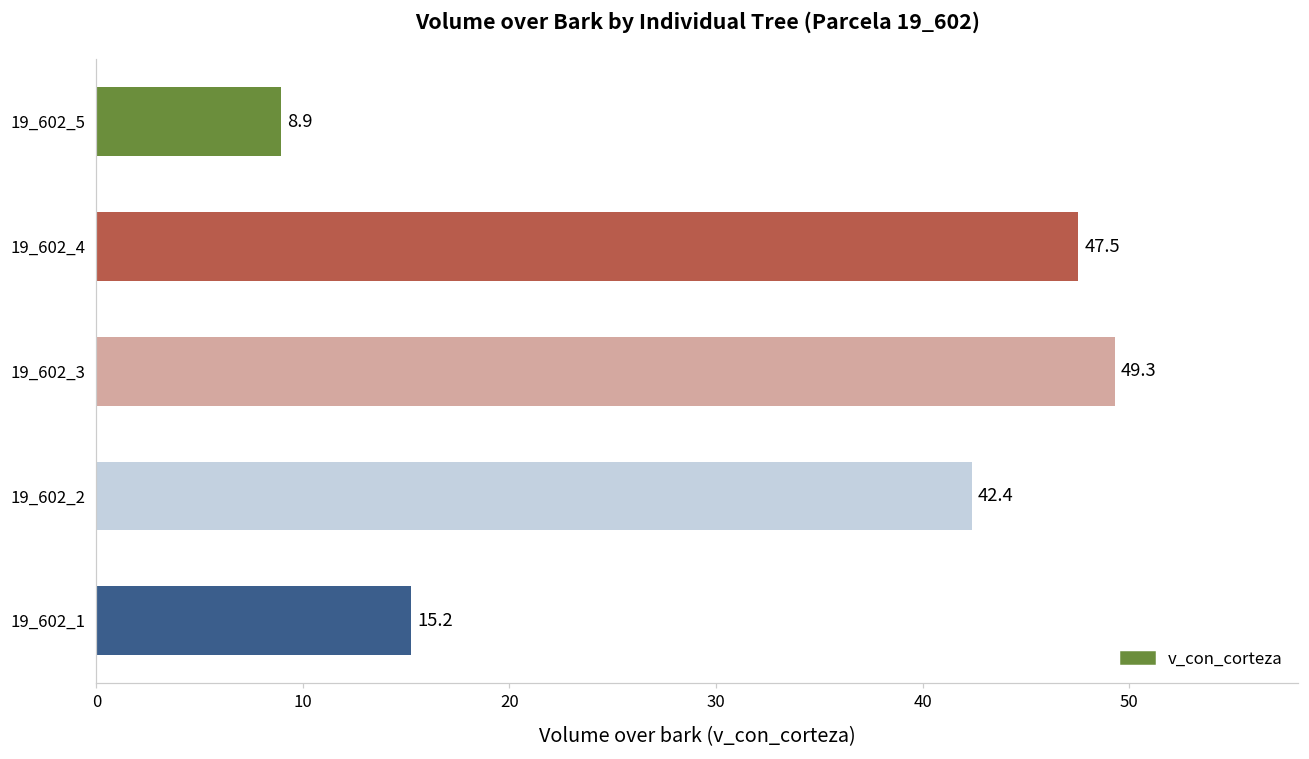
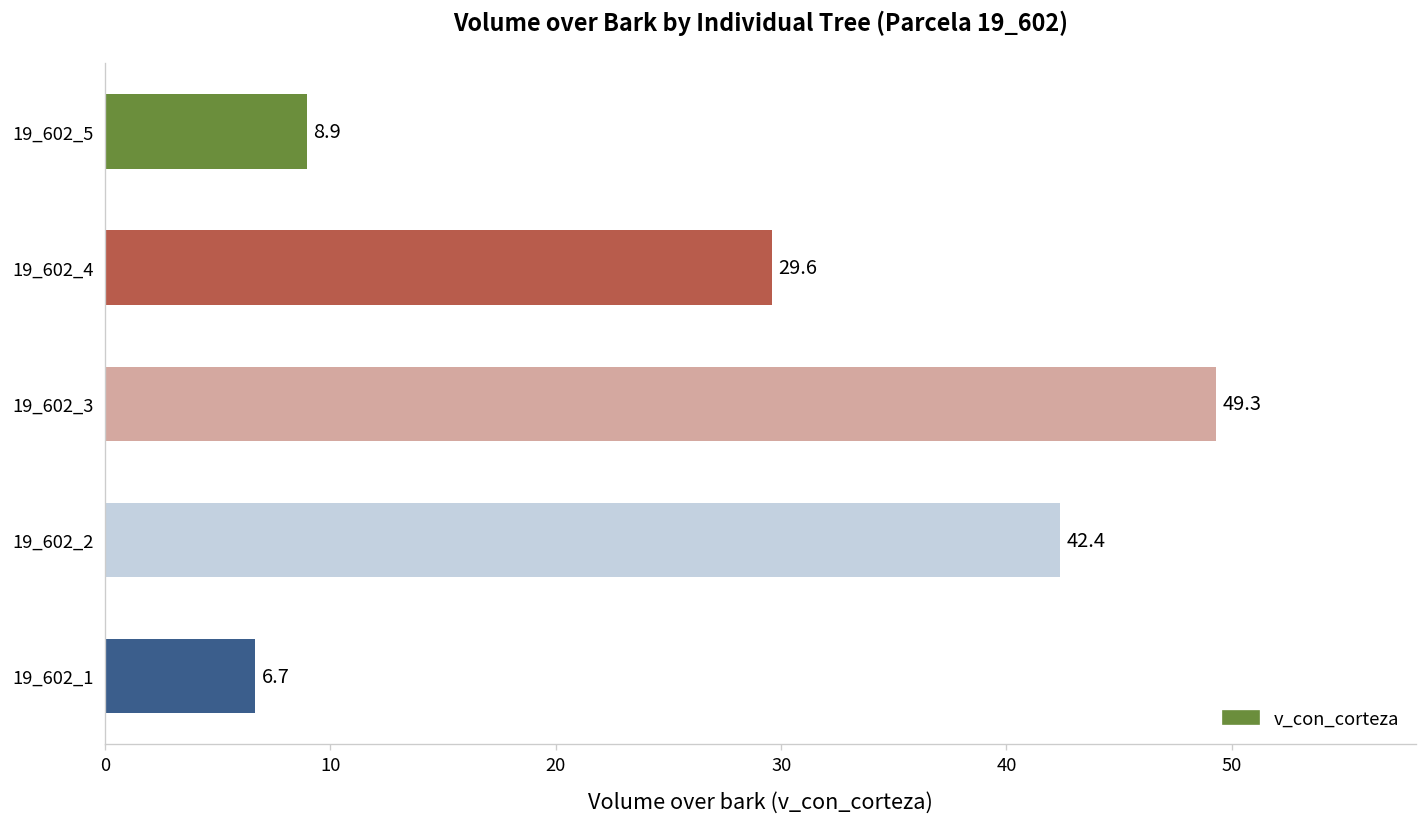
19_602_4: 47.5 -> 29.6
19_602_1: 15.2 -> 6.7
